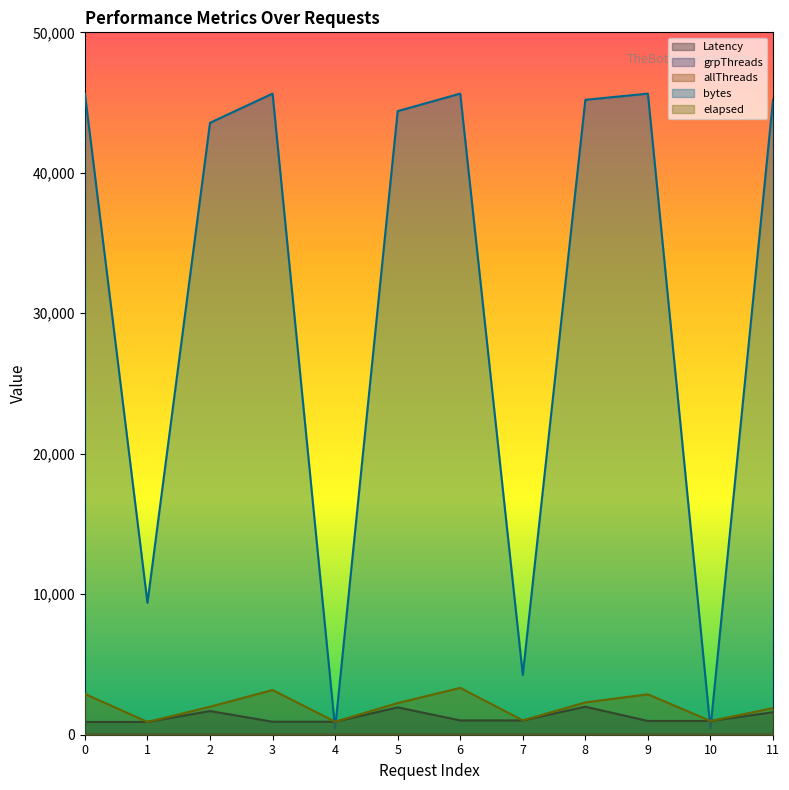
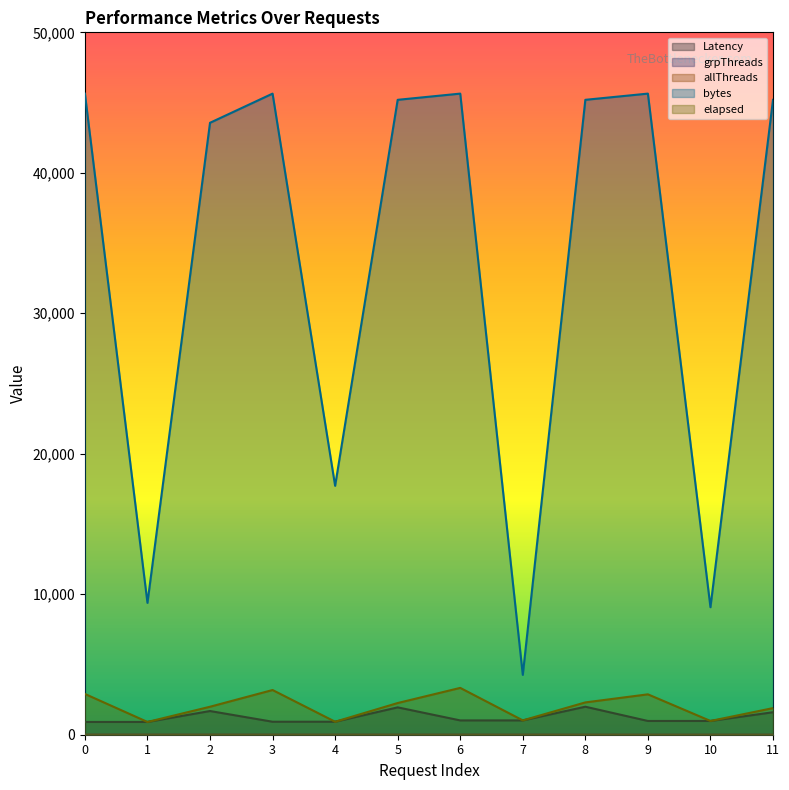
bytes, 4: 400 -> 17,700
bytes, 5: 44,400 -> 45,200
bytes, 10: 400 -> 9,100
